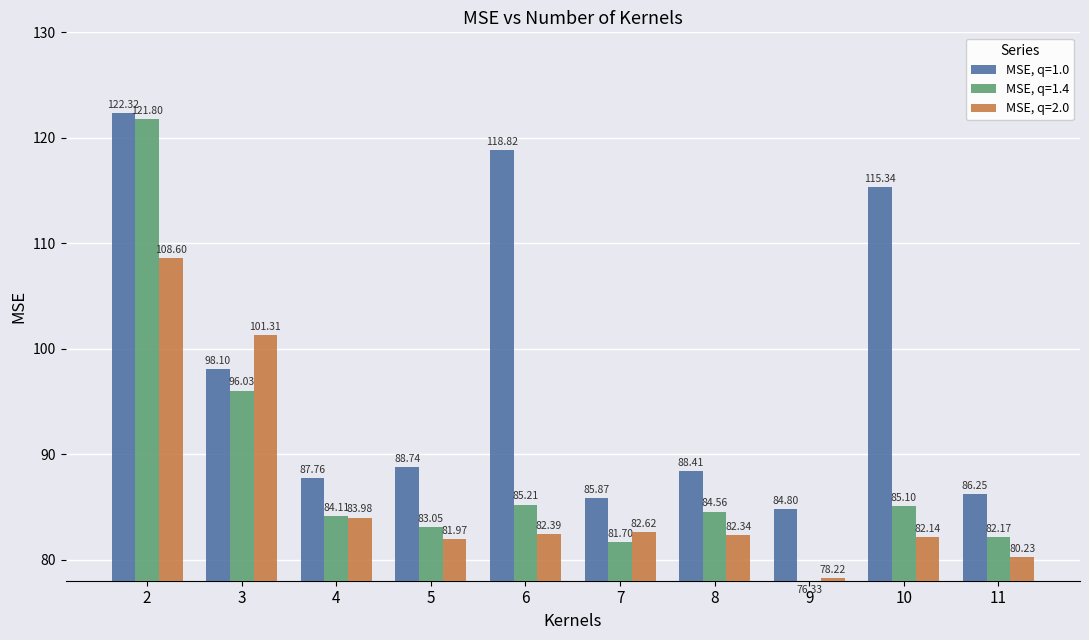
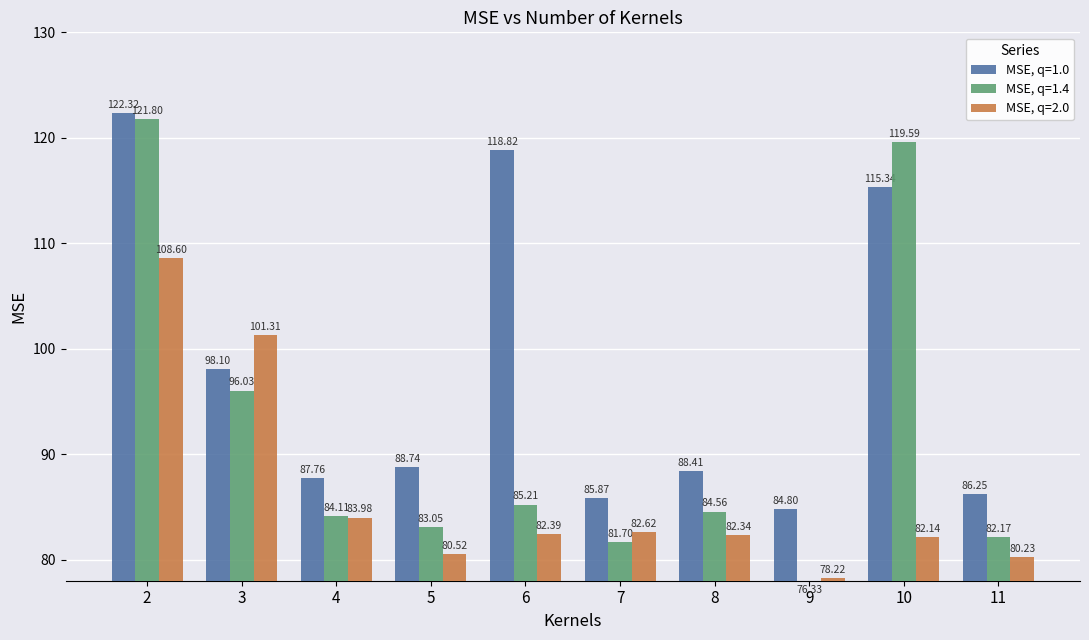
MSE, q=2.0, 5: 81.97 -> 80.52
MSE, q=1.4, 10: 85.10 -> 119.59
